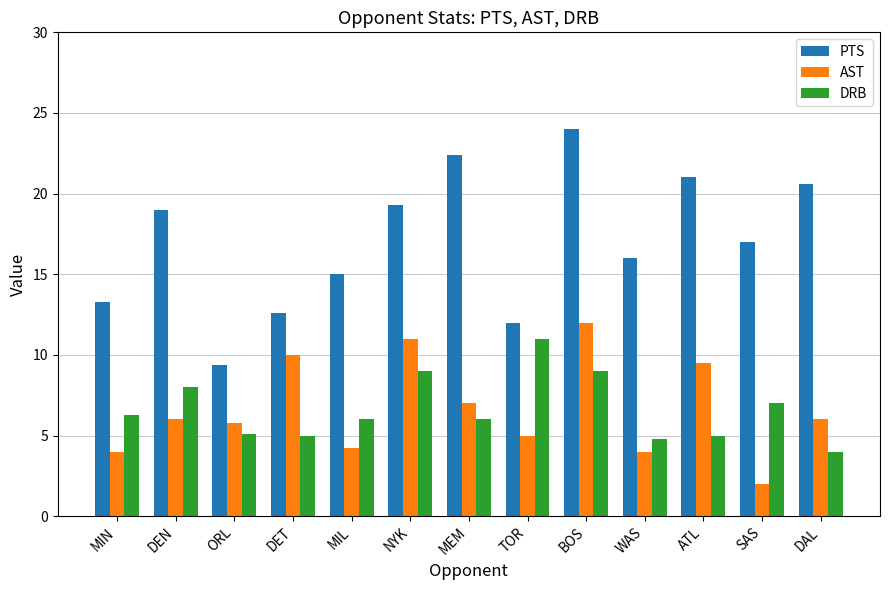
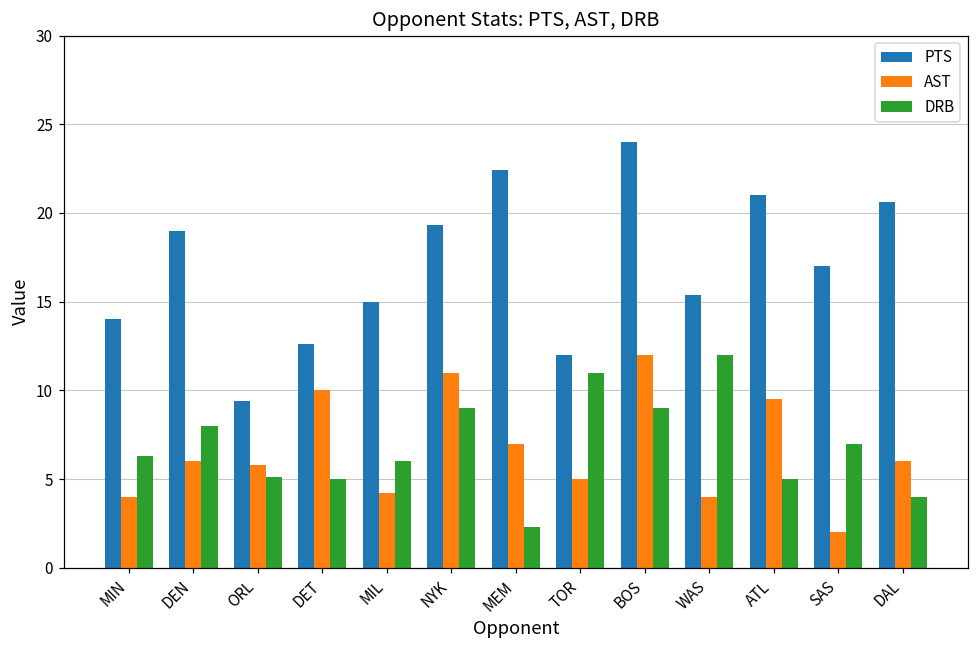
PTS, MIN: 13.3 -> 14.0
DRB, MEM: 6.0 -> 2.3
PTS, WAS: 16.0 -> 15.4
DRB, WAS: 4.8 -> 12.0
